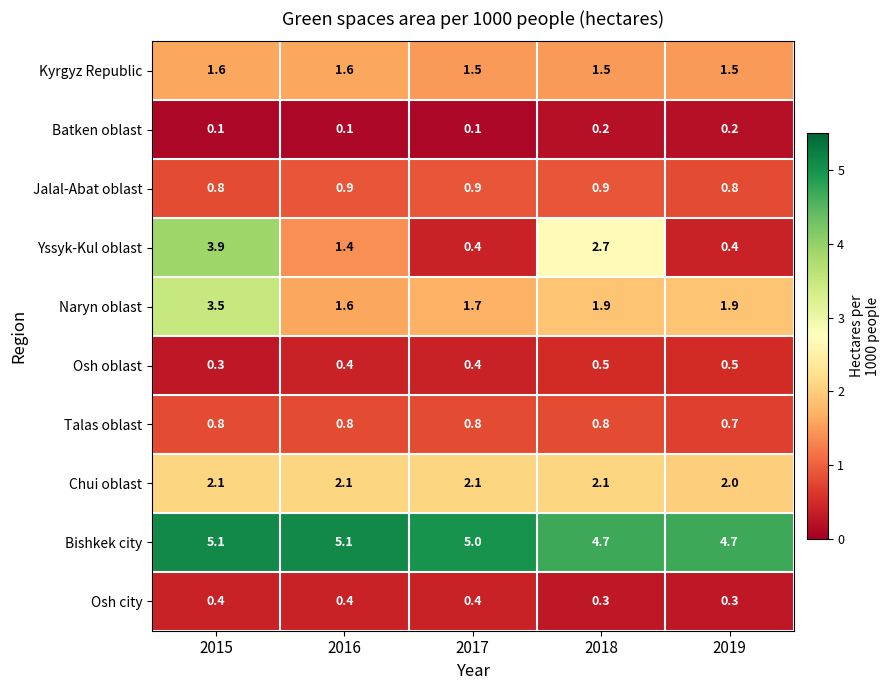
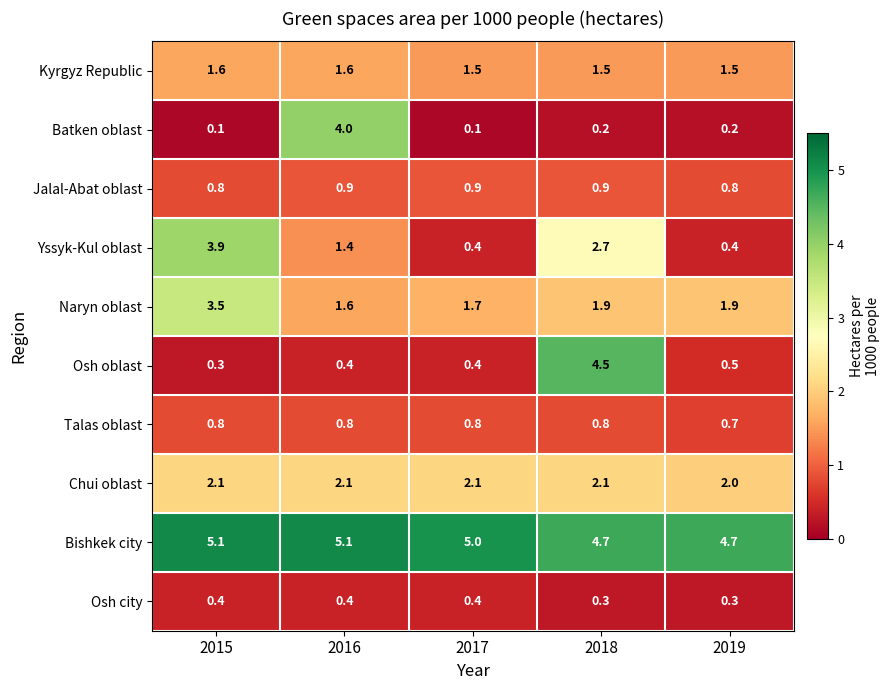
Batken oblast, 2016: 0.1 -> 4.0
Osh oblast, 2018: 0.5 -> 4.5
